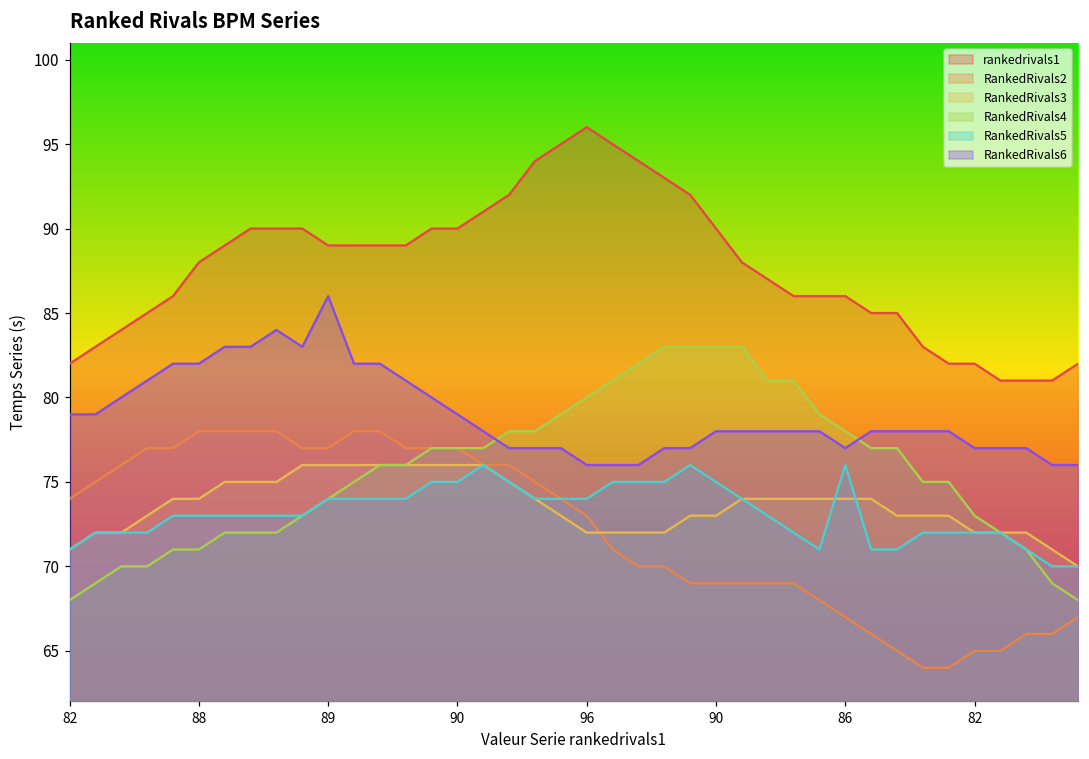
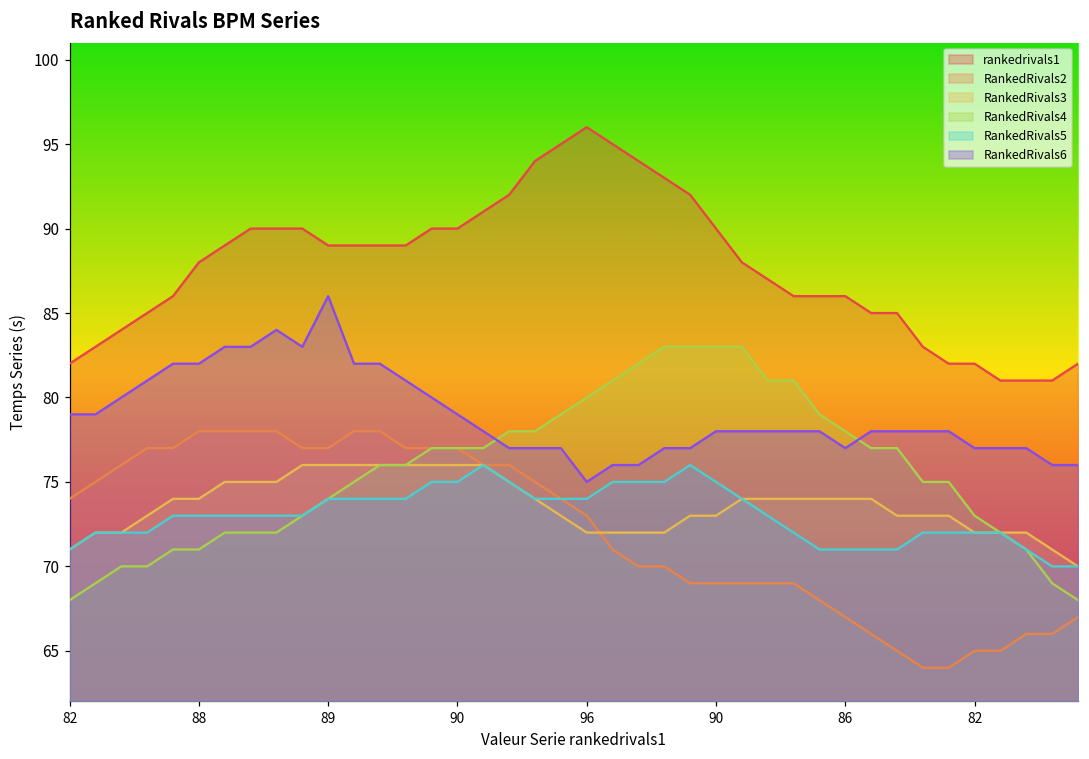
RankedRivals6, 96: 76 -> 75
RankedRivals5, 86: 76 -> 71
